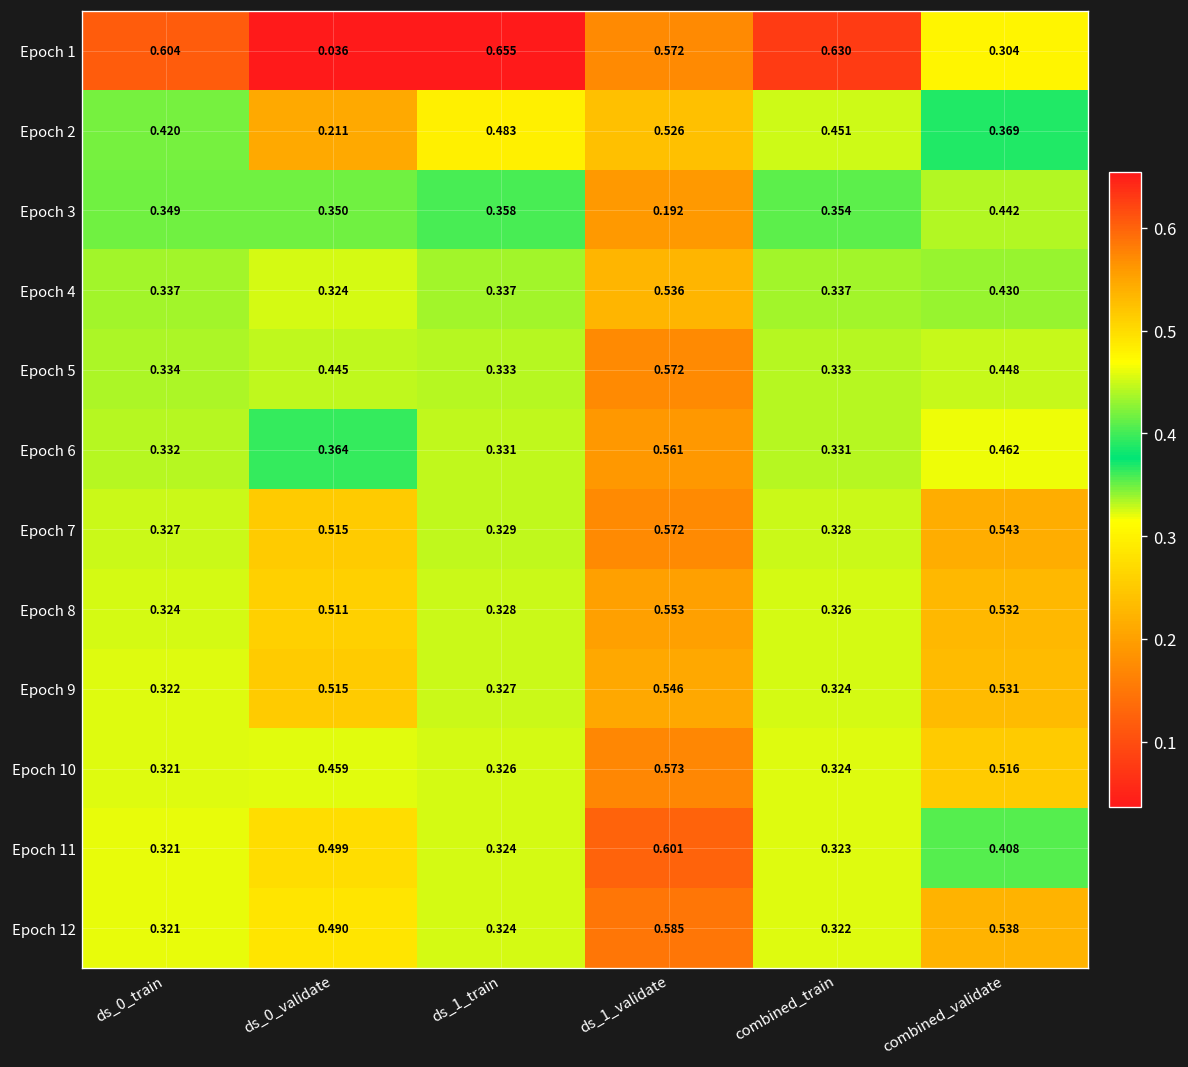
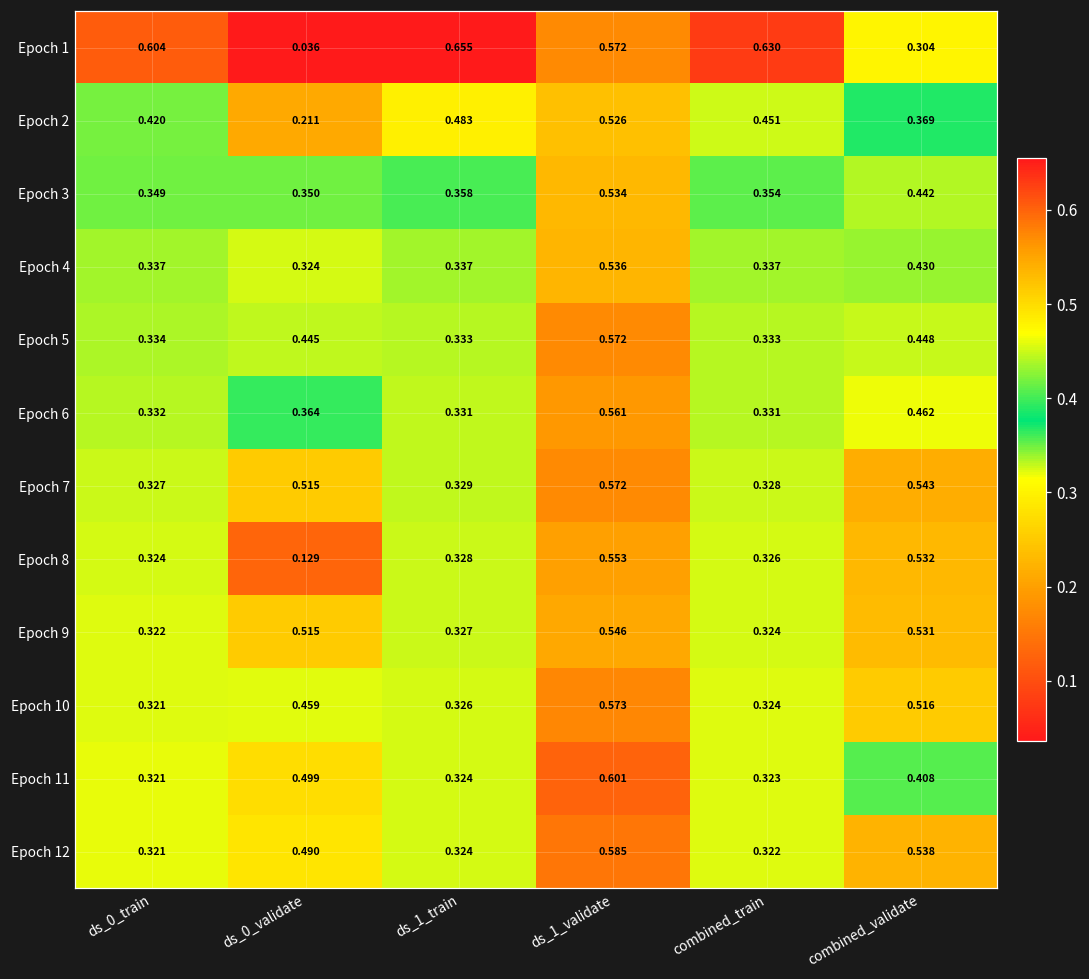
Epoch 3, ds_1_validate: 0.192 -> 0.534
Epoch 8, ds_0_validate: 0.511 -> 0.129
